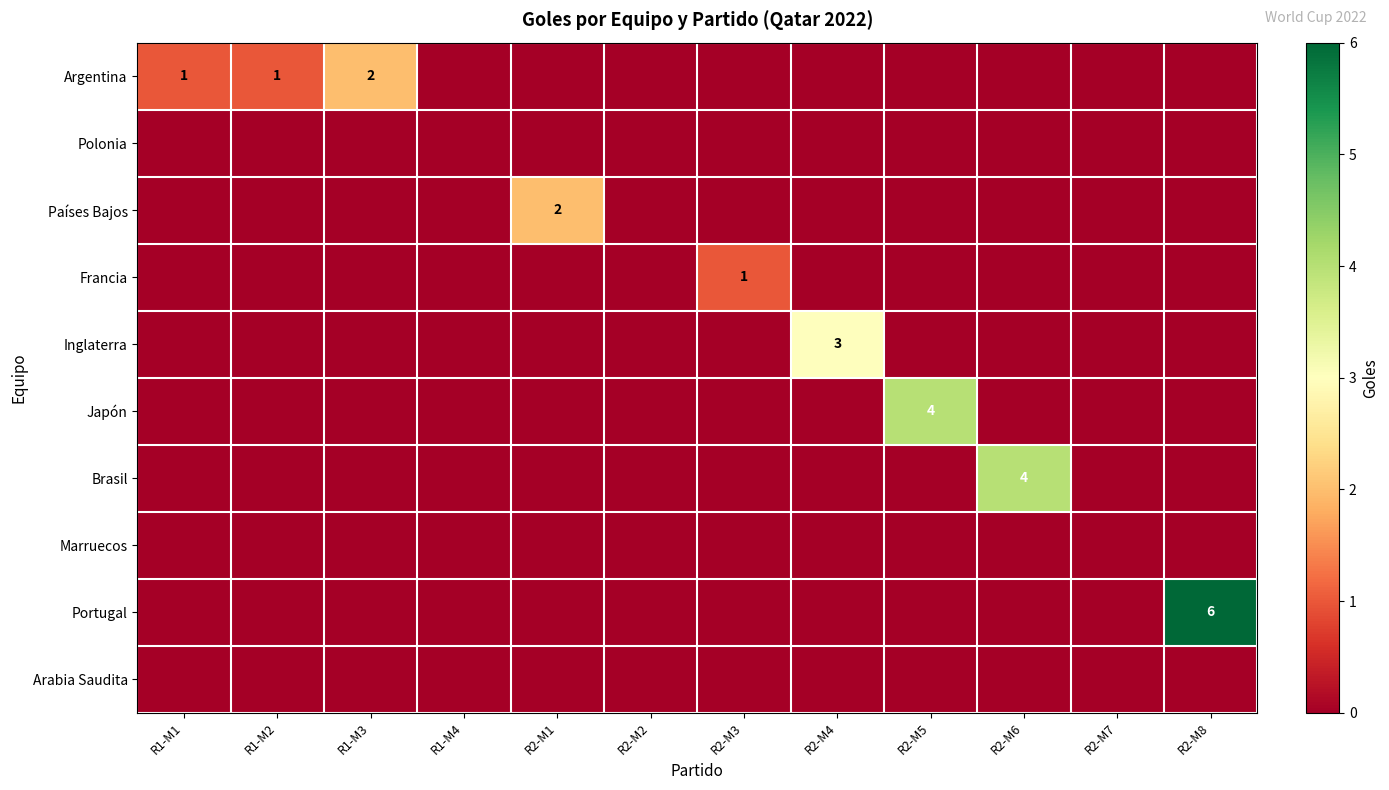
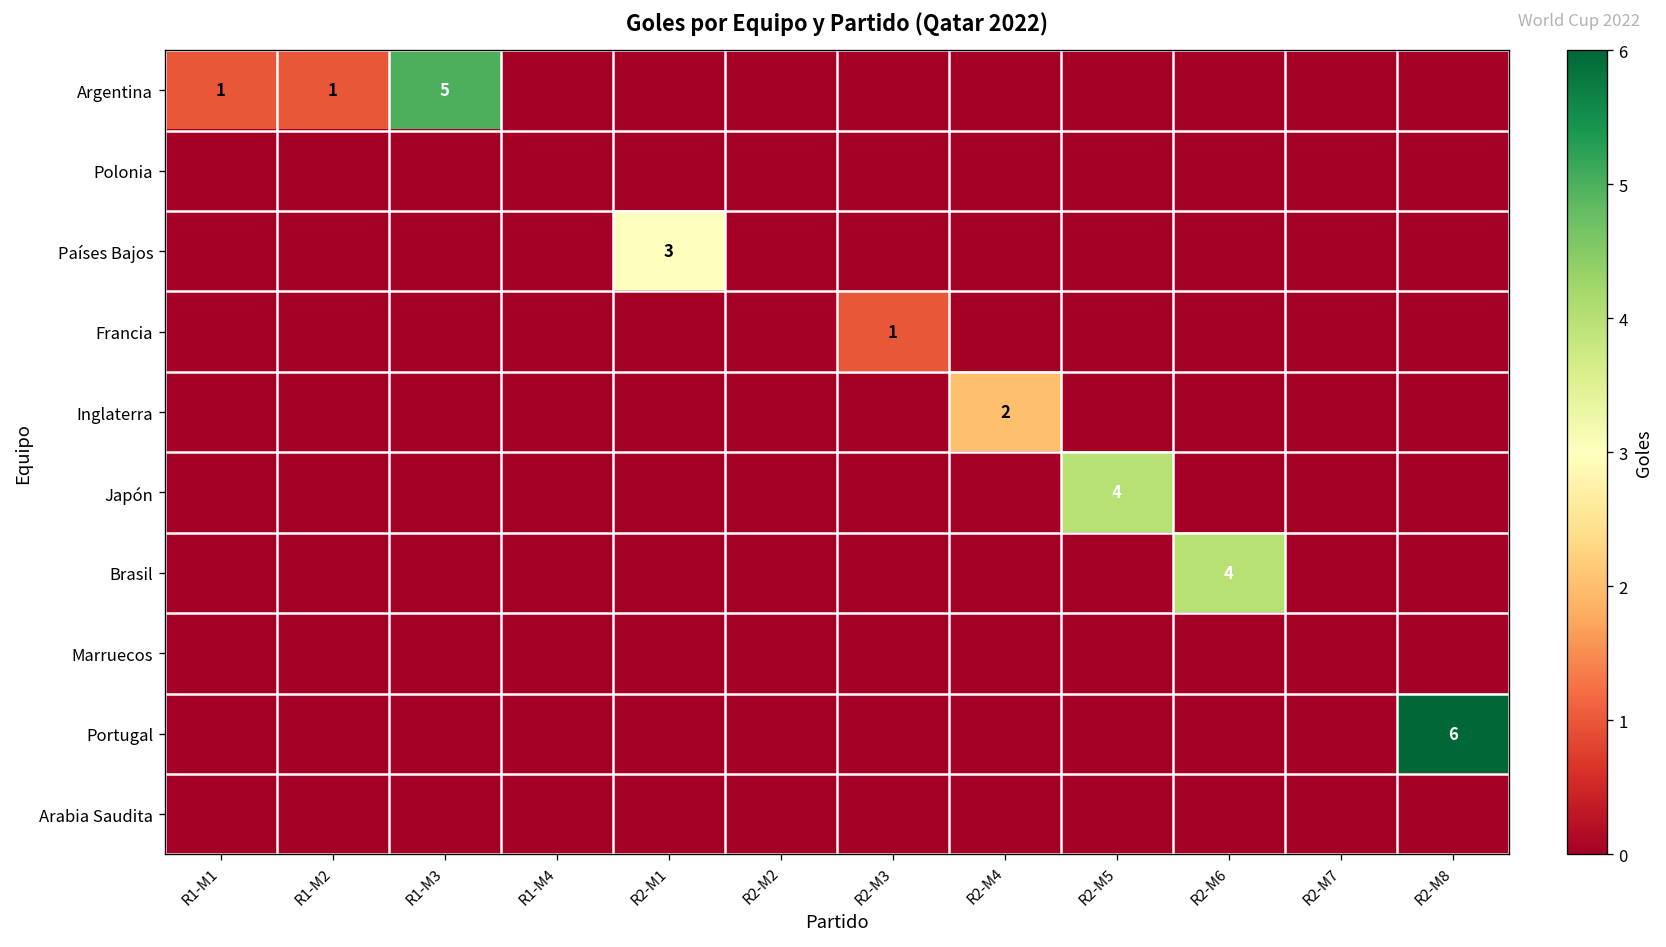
Argentina, R1-M3: 2 -> 5
Países Bajos, R2-M1: 2 -> 3
Inglaterra, R2-M4: 3 -> 2
